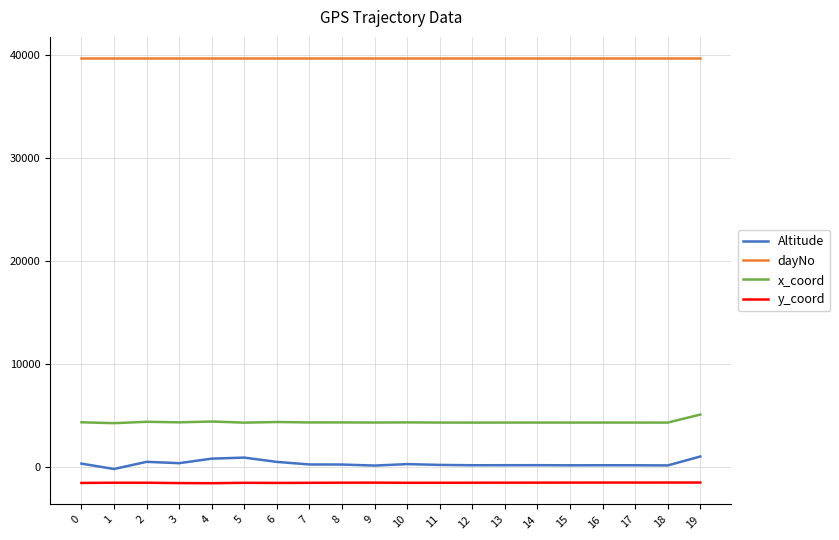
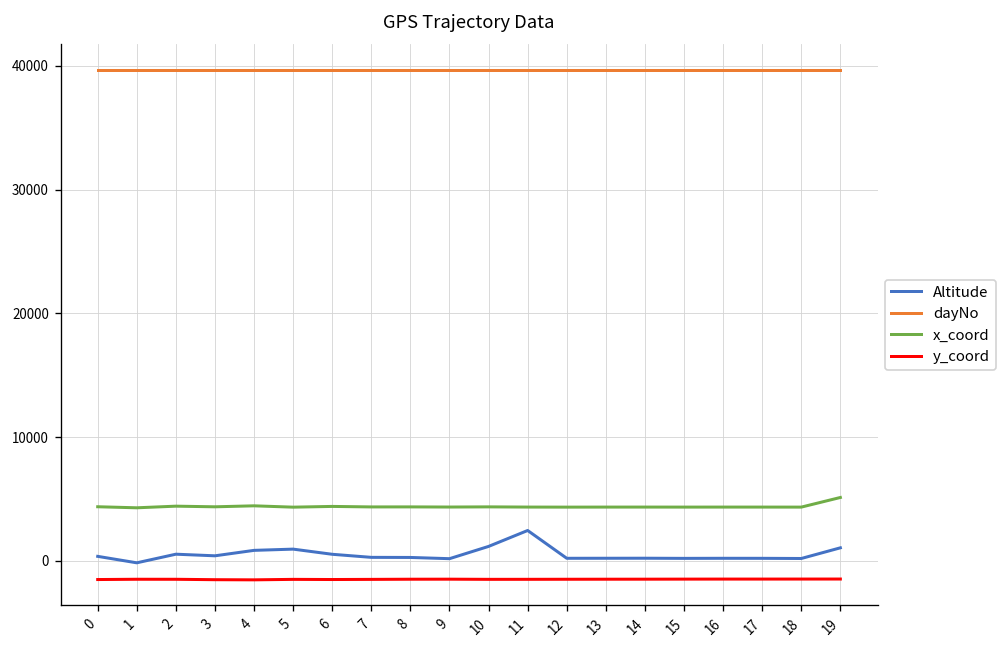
Altitude, 10: 300 -> 1200
Altitude, 11: 200 -> 2500
